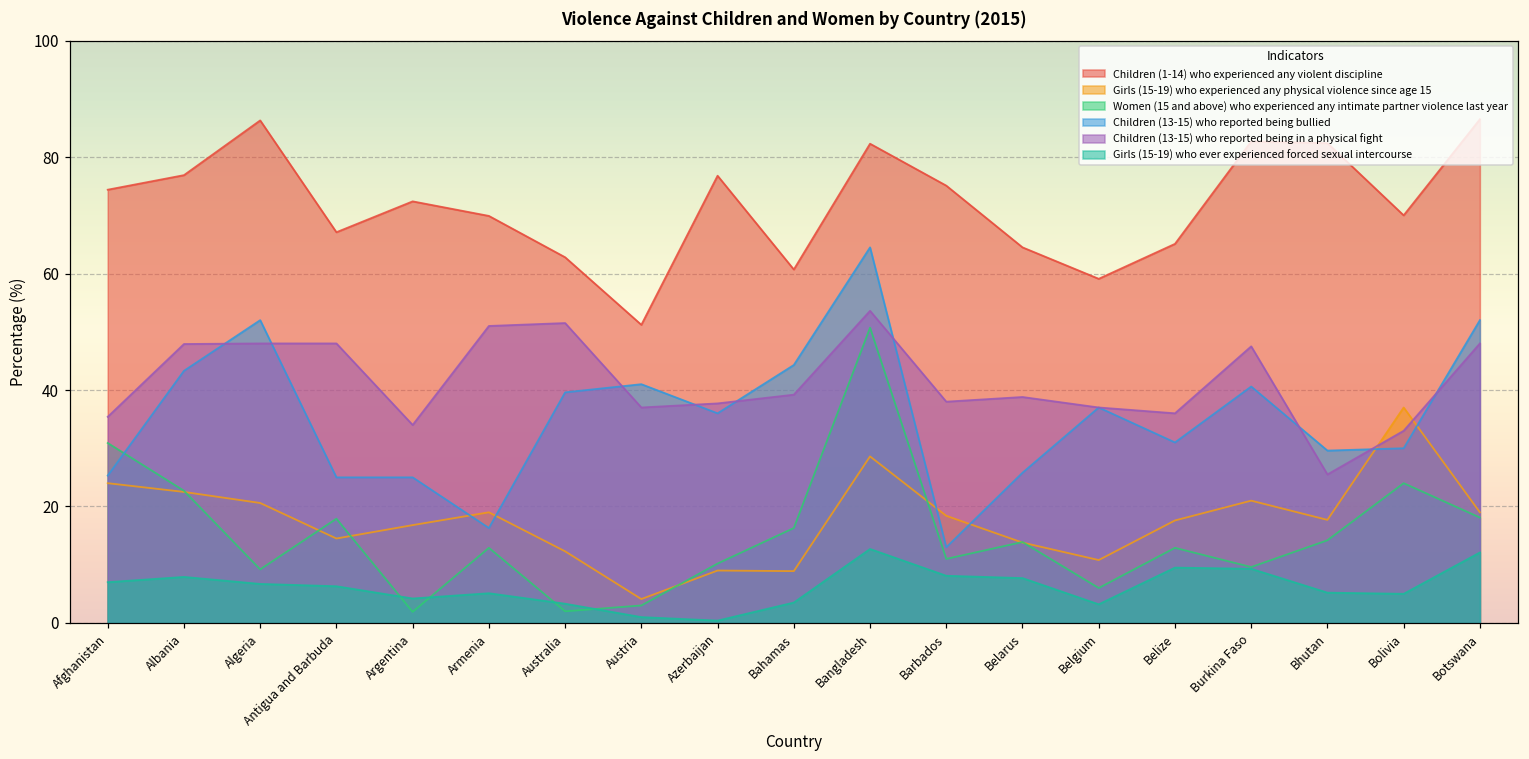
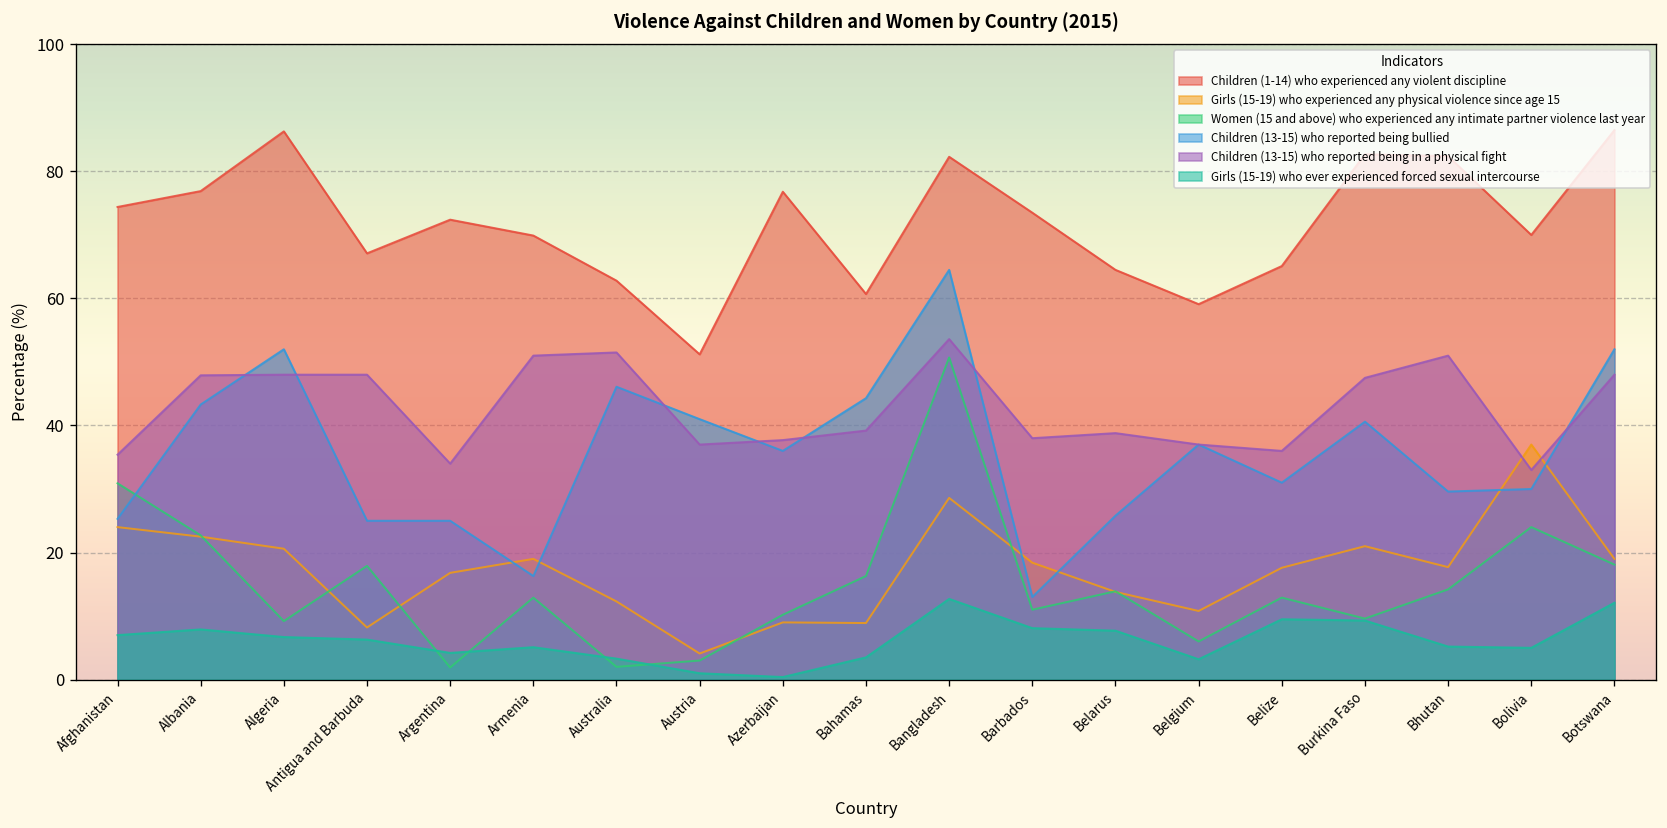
Girls (15-19) who experienced any physical violence since age 15, Antigua and Barbuda: 15 -> 8
Children (13-15) who reported being bullied, Australia: 40 -> 46
Children (1-14) who experienced any violent discipline, Barbados: 75 -> 74
Children (13-15) who reported being in a physical fight, Bhutan: 26 -> 51
